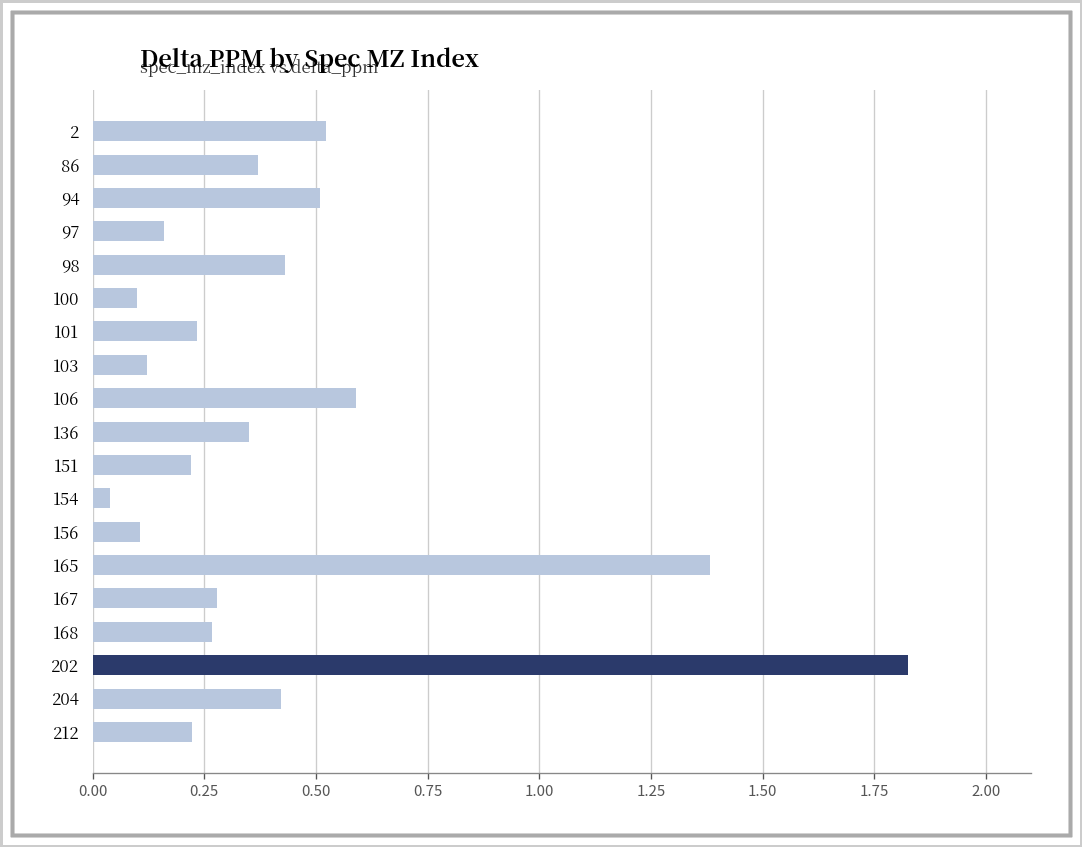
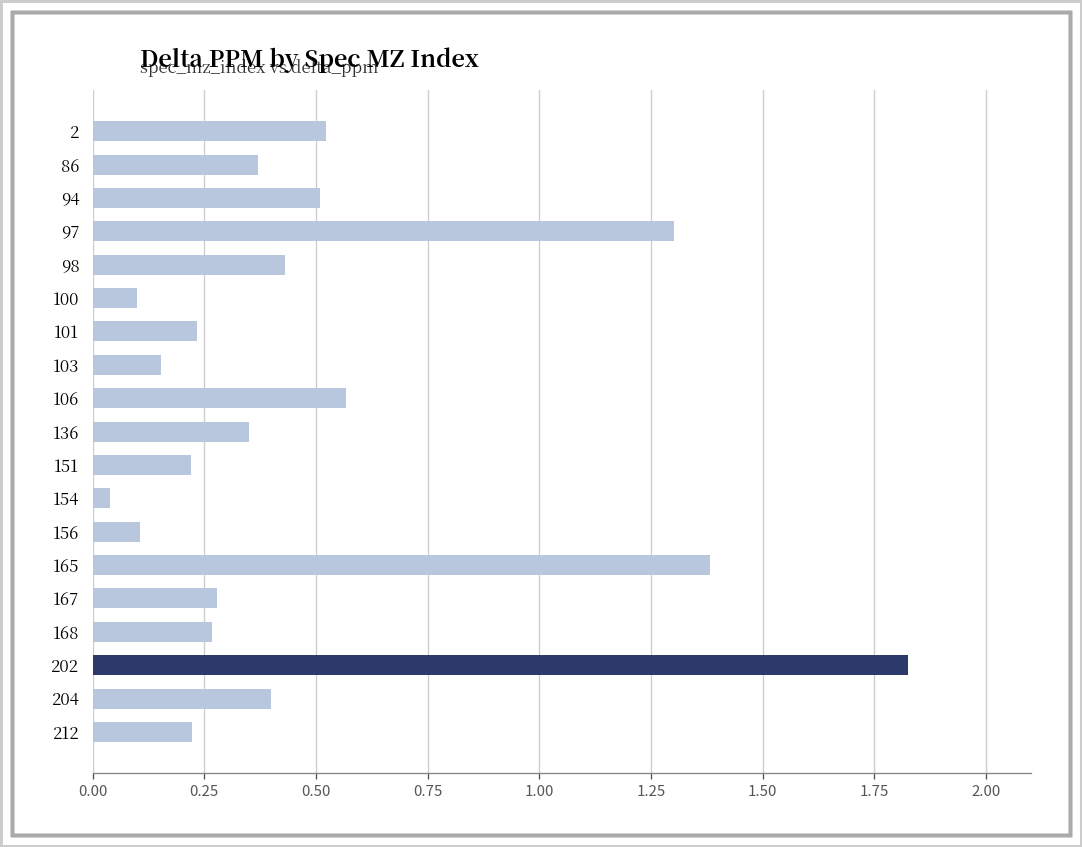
97: 0.16 -> 1.30
103: 0.12 -> 0.15
106: 0.59 -> 0.57
204: 0.42 -> 0.40
